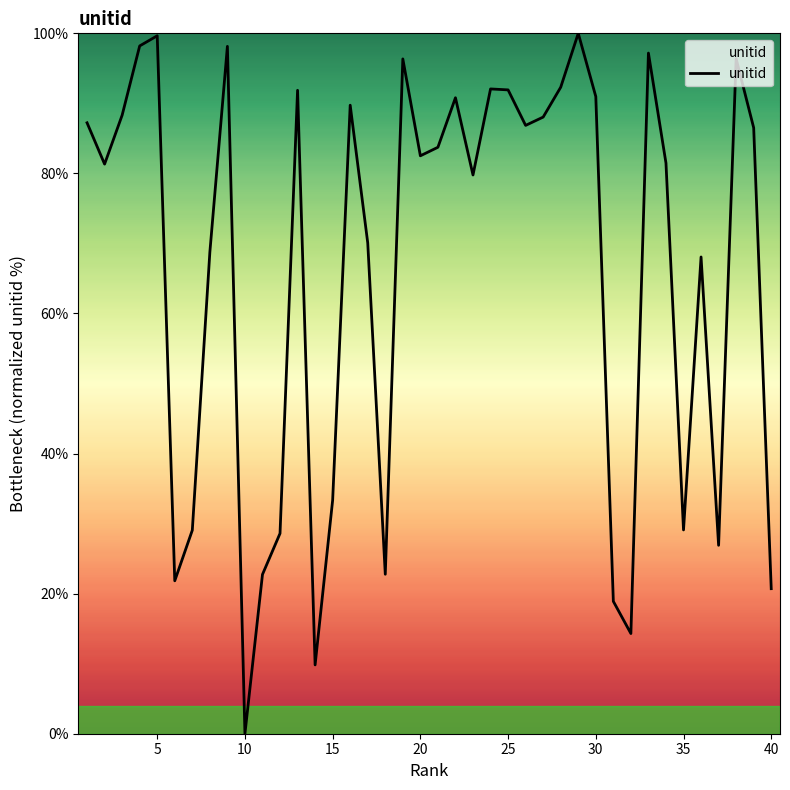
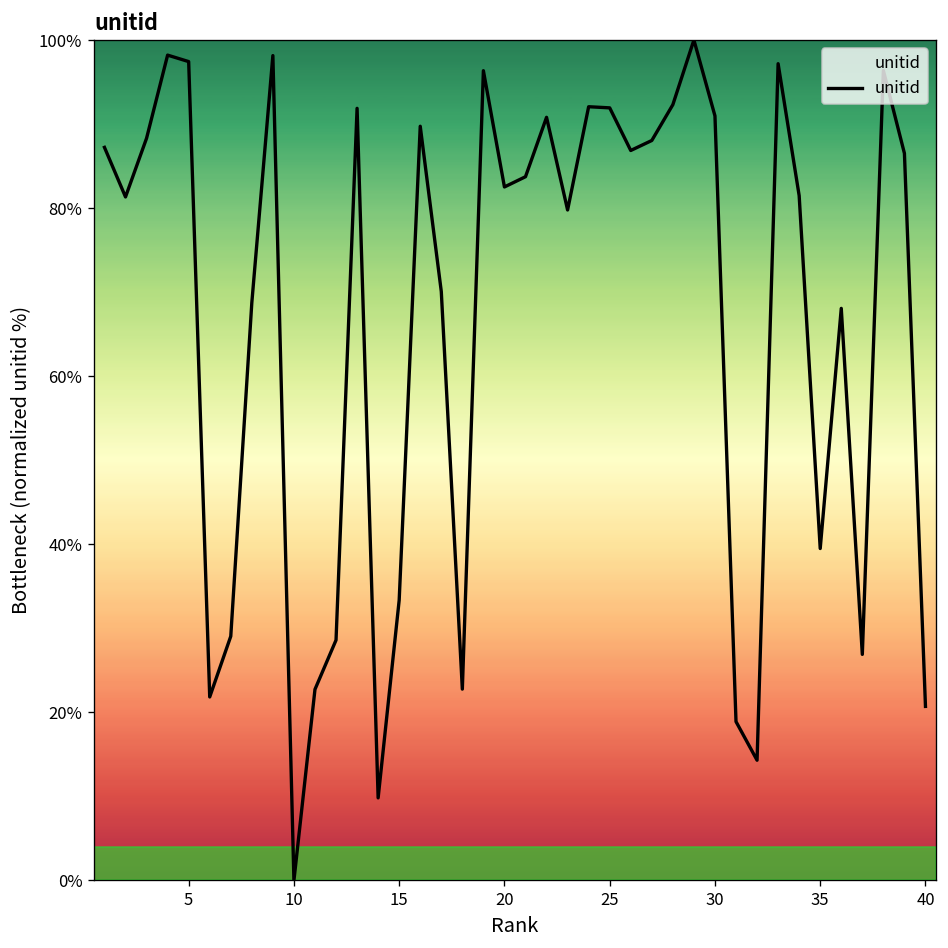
5: 100% -> 97%
35: 29% -> 39%
